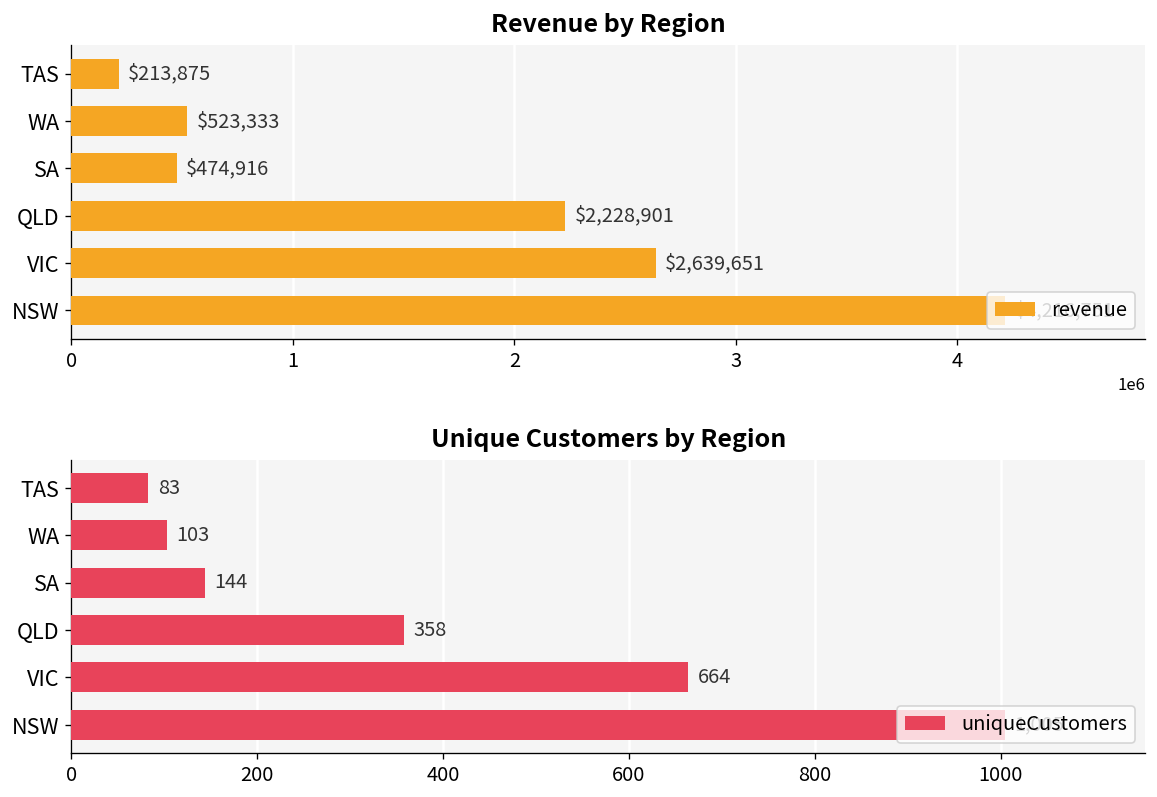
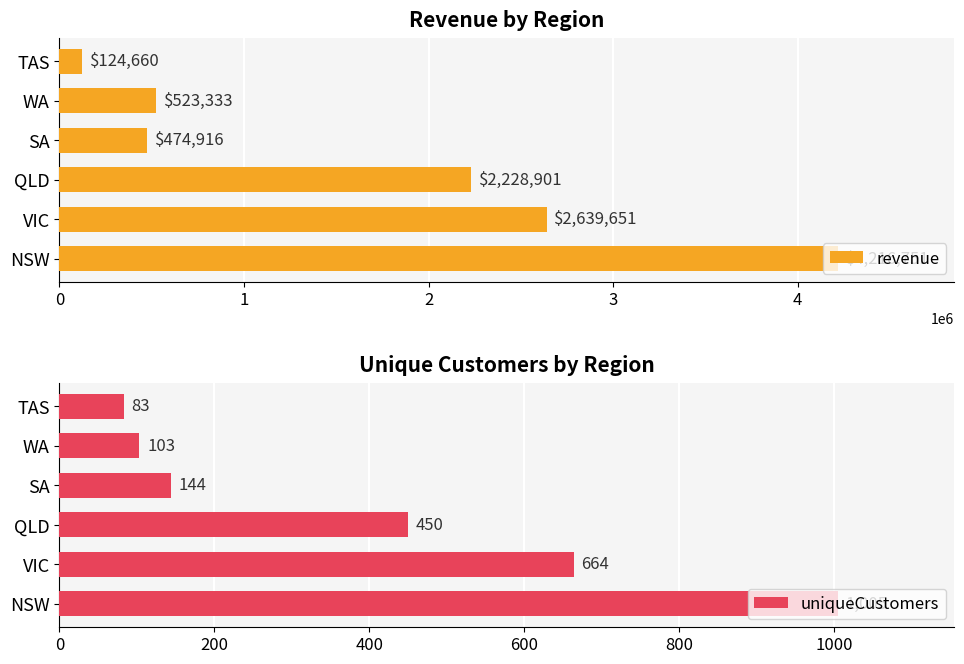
Revenue by Region, TAS: $213,875 -> $124,660
Unique Customers by Region, QLD: 358 -> 450
